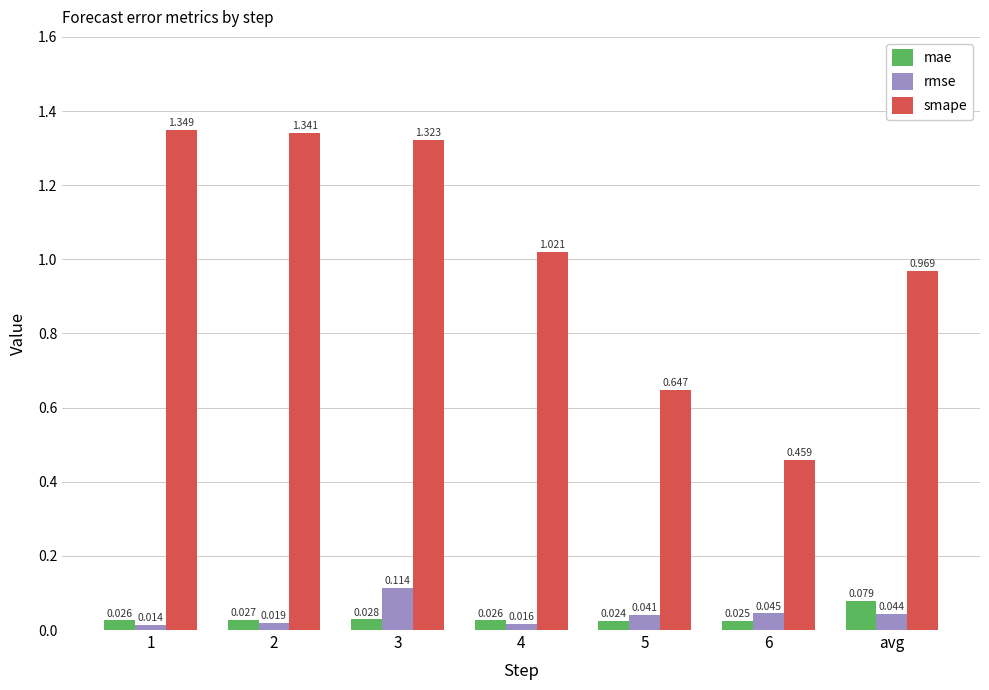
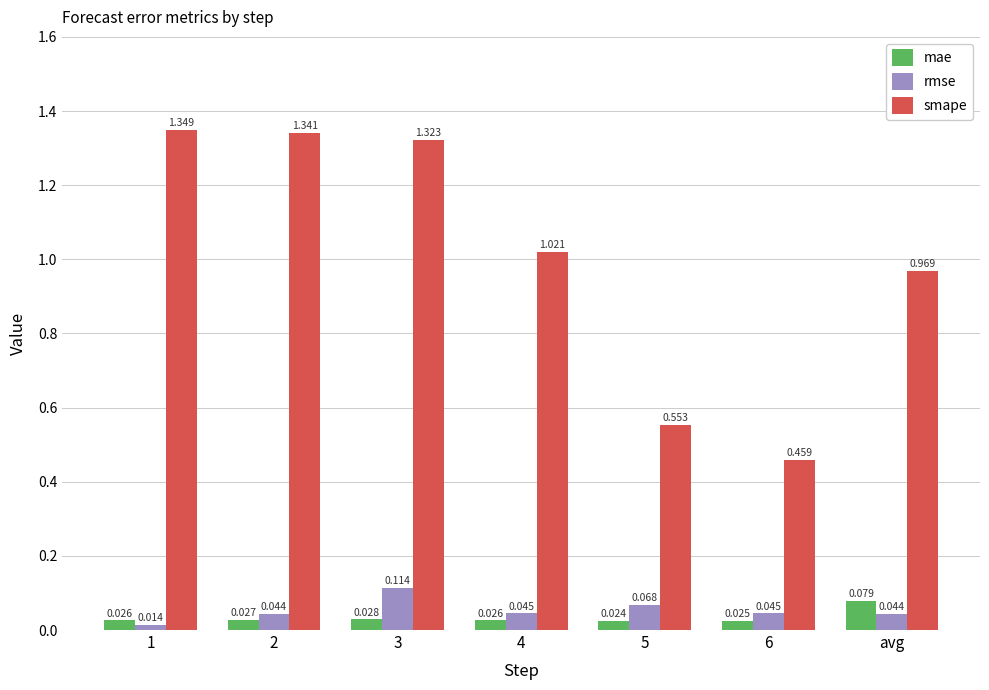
rmse, 2: 0.019 -> 0.044
rmse, 4: 0.016 -> 0.045
rmse, 5: 0.041 -> 0.068
smape, 5: 0.647 -> 0.553
